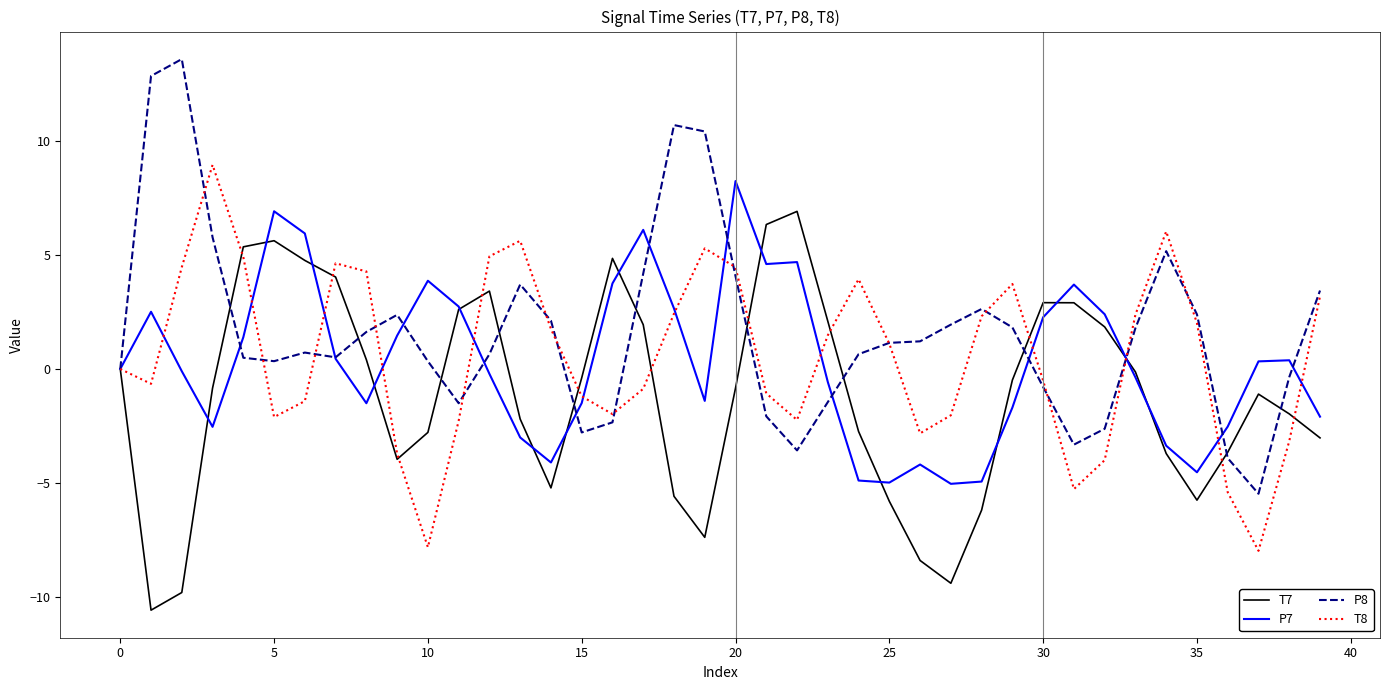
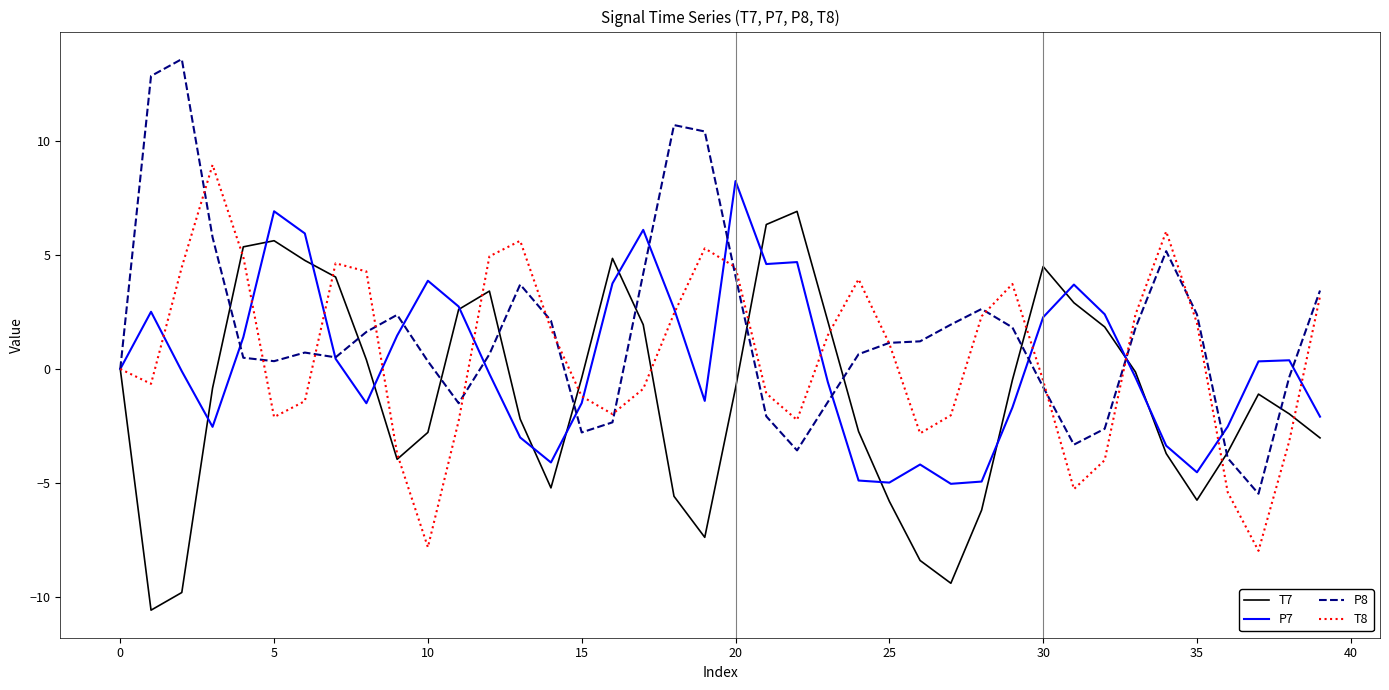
T7, 30: 2.9 -> 4.5
